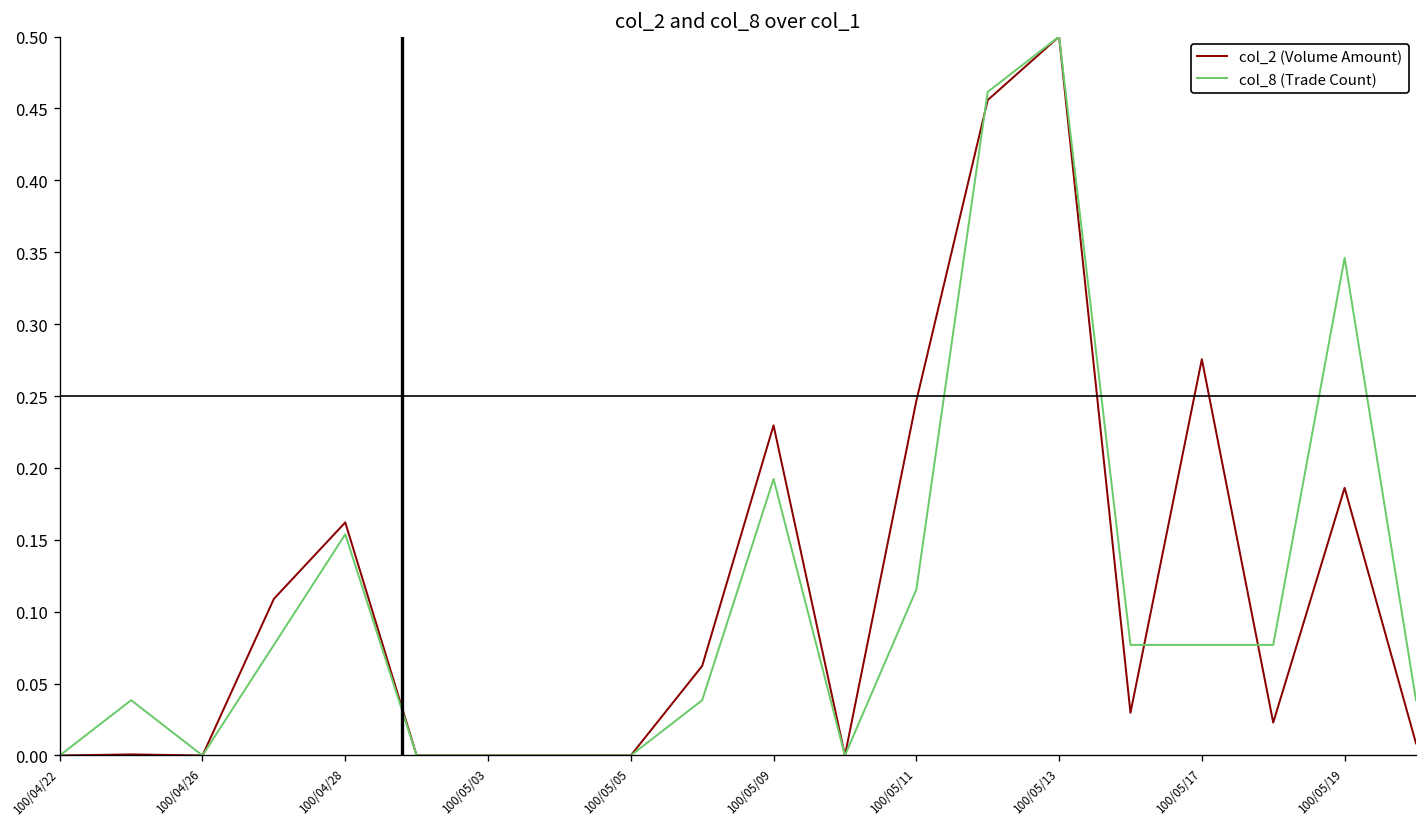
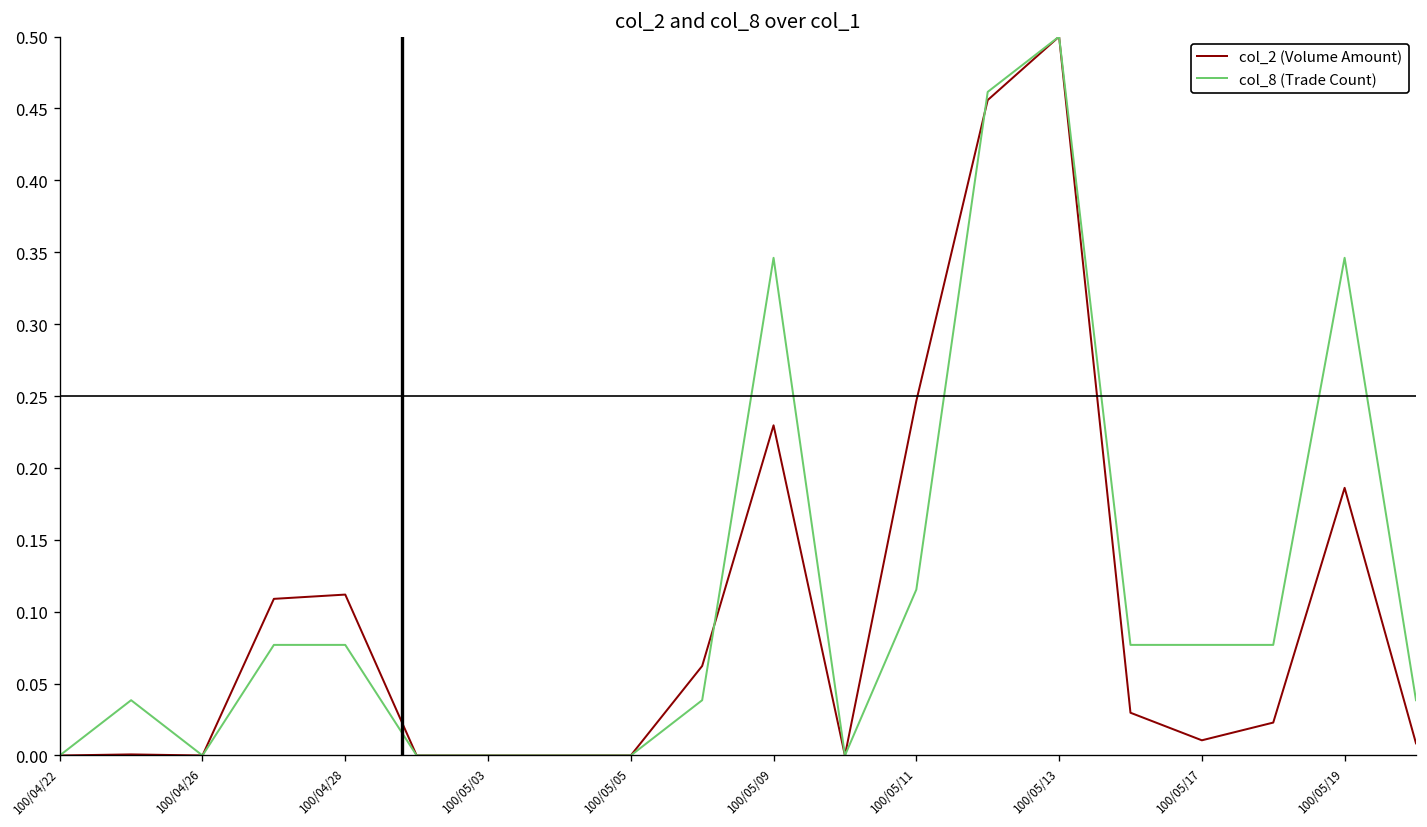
col_2 (Volume Amount), 100/04/28: 0.162 -> 0.112
col_8 (Trade Count), 100/04/28: 0.154 -> 0.077
col_8 (Trade Count), 100/05/09: 0.192 -> 0.346
col_2 (Volume Amount), 100/05/17: 0.276 -> 0.011
